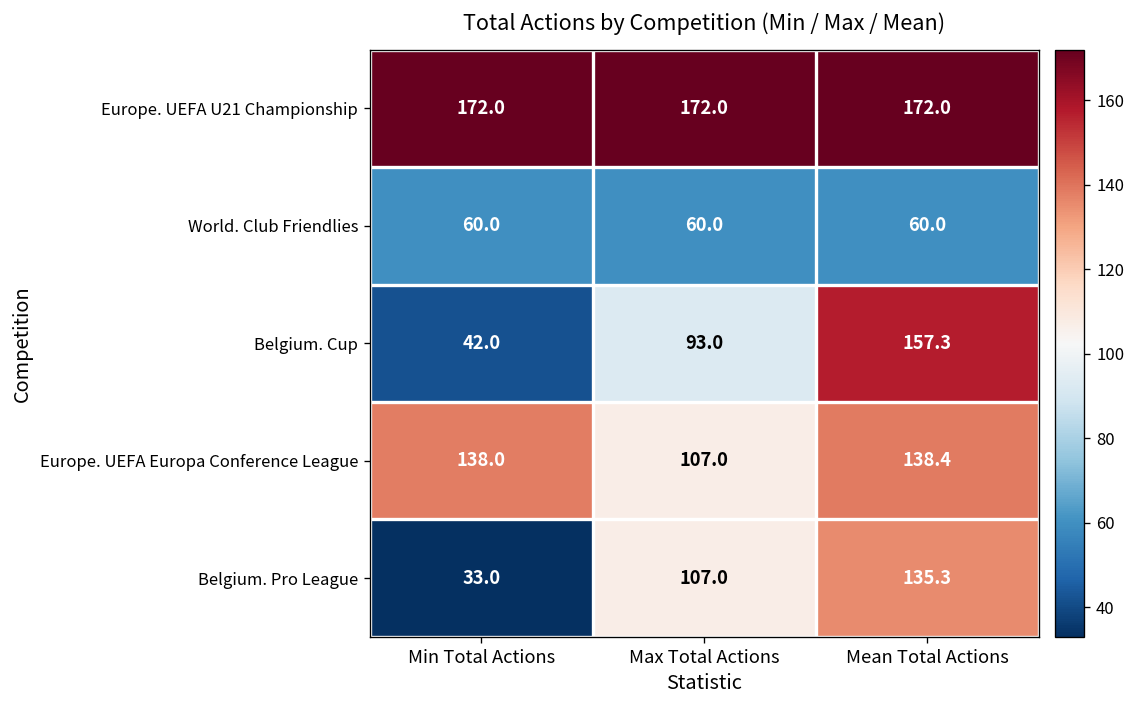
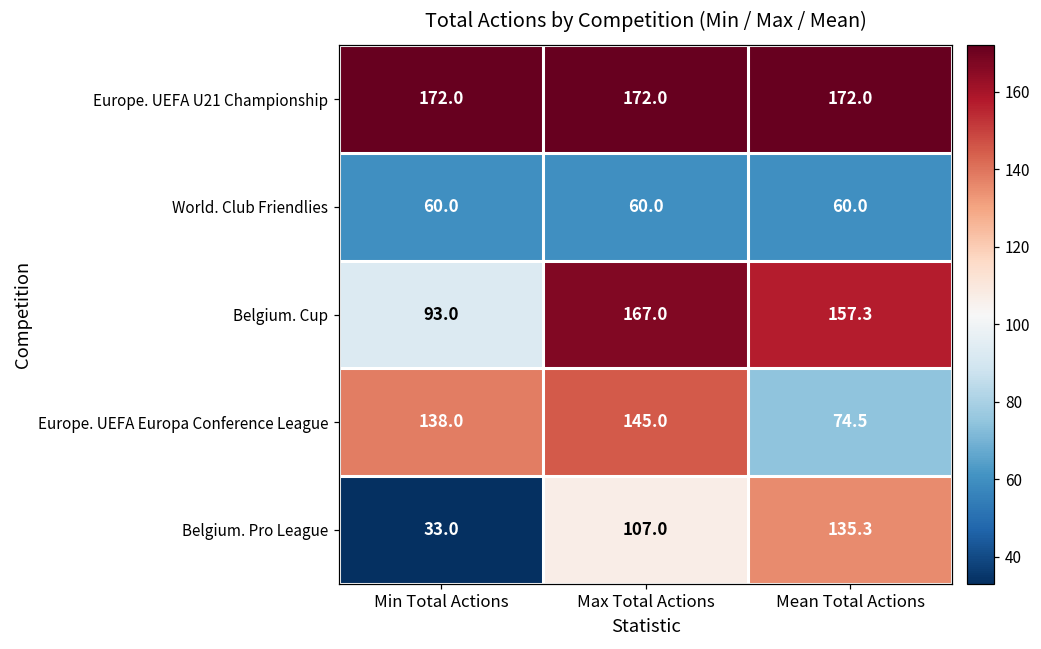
Belgium. Cup, Min Total Actions: 42.0 -> 93.0
Belgium. Cup, Max Total Actions: 93.0 -> 167.0
Europe. UEFA Europa Conference League, Max Total Actions: 107.0 -> 145.0
Europe. UEFA Europa Conference League, Mean Total Actions: 138.4 -> 74.5
